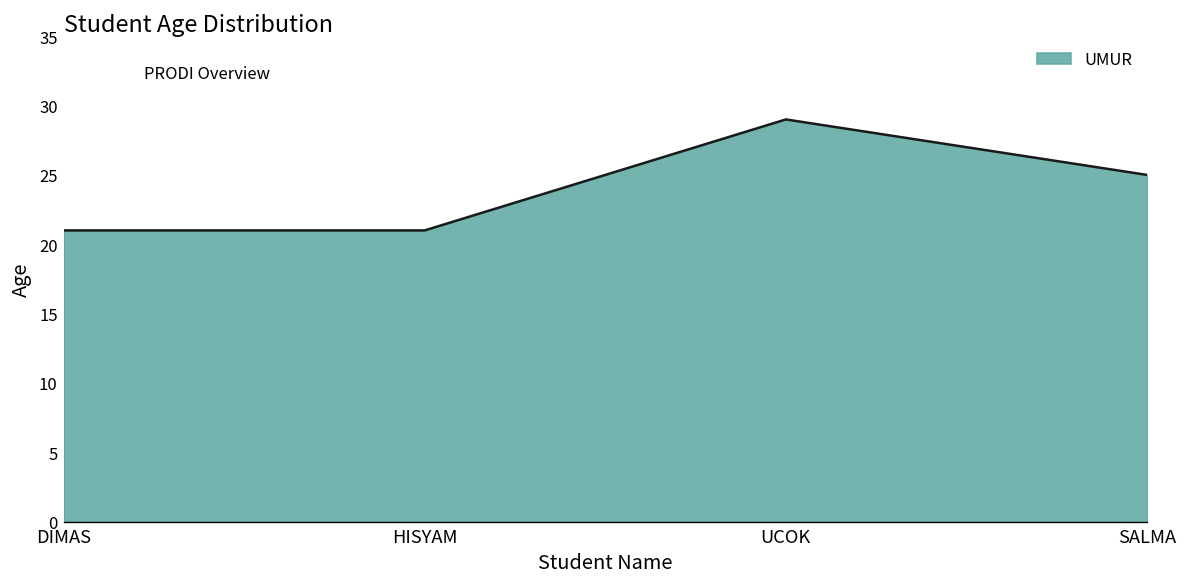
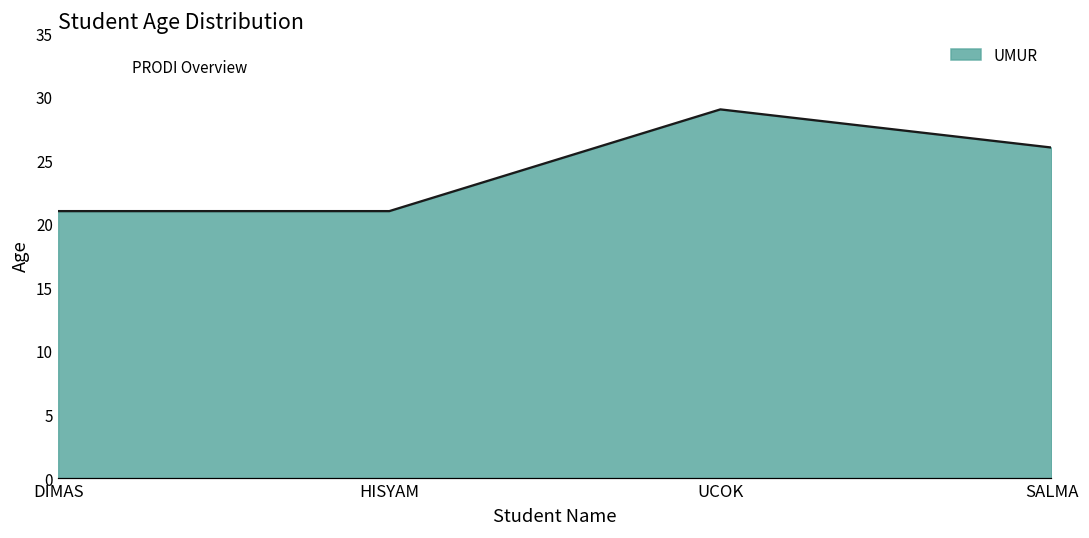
SALMA: 25 -> 26
